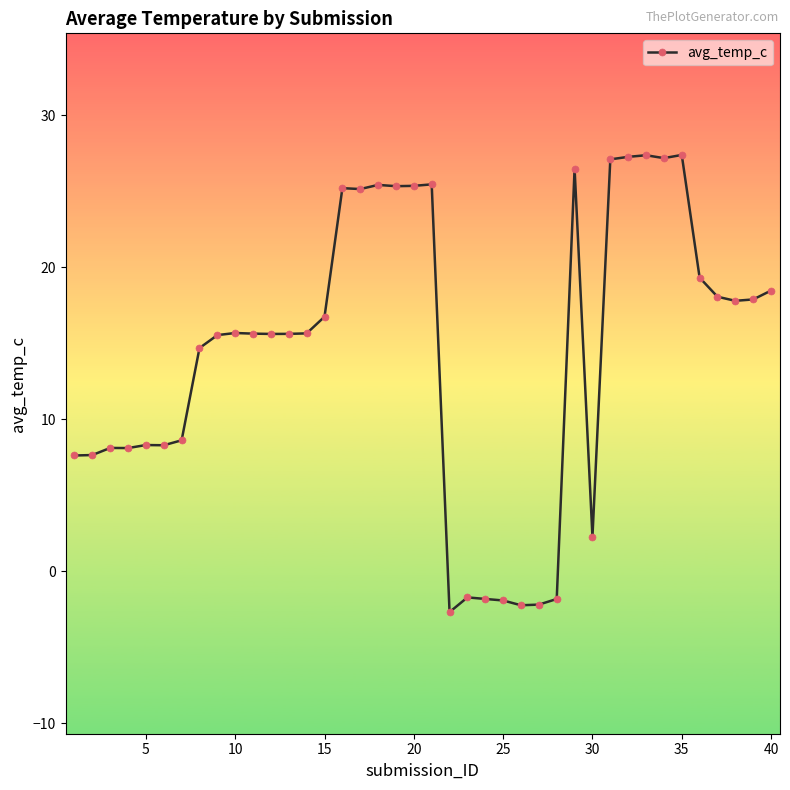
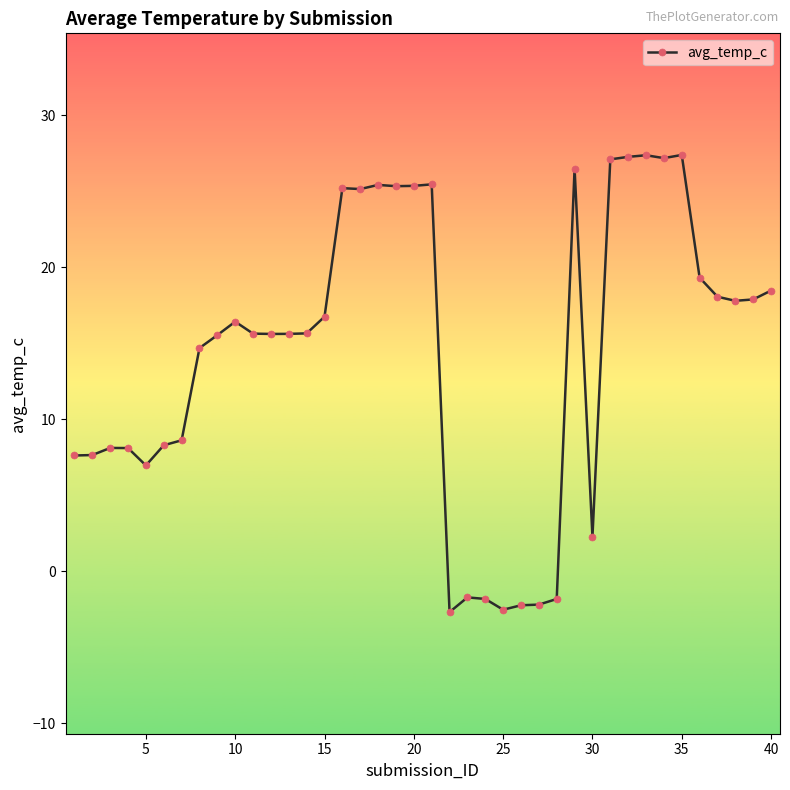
5: 8.3 -> 7.0
10: 15.7 -> 16.4
25: -1.9 -> -2.5
